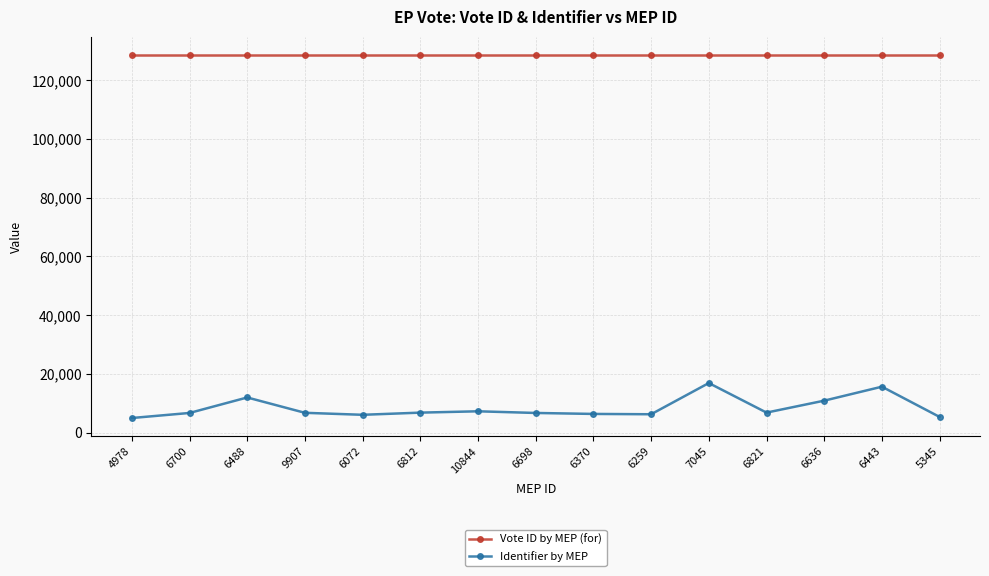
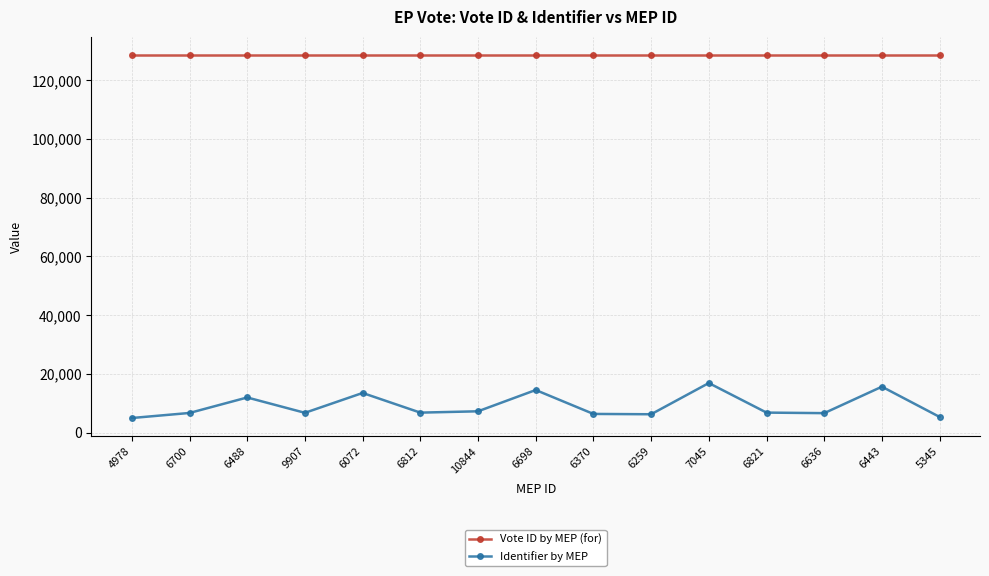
Identifier by MEP, 6072: 6,000 -> 14,000
Identifier by MEP, 6698: 7,000 -> 15,000
Identifier by MEP, 6636: 11,000 -> 7,000
